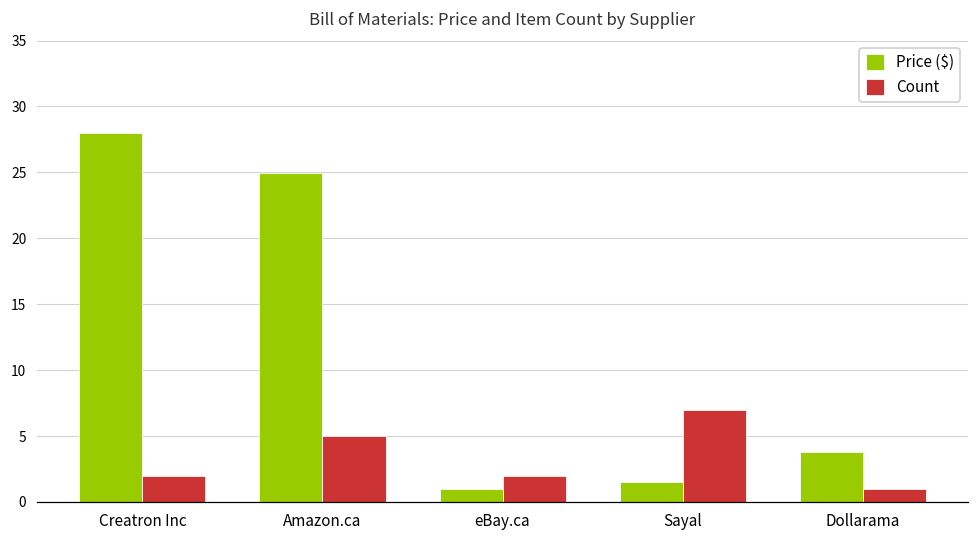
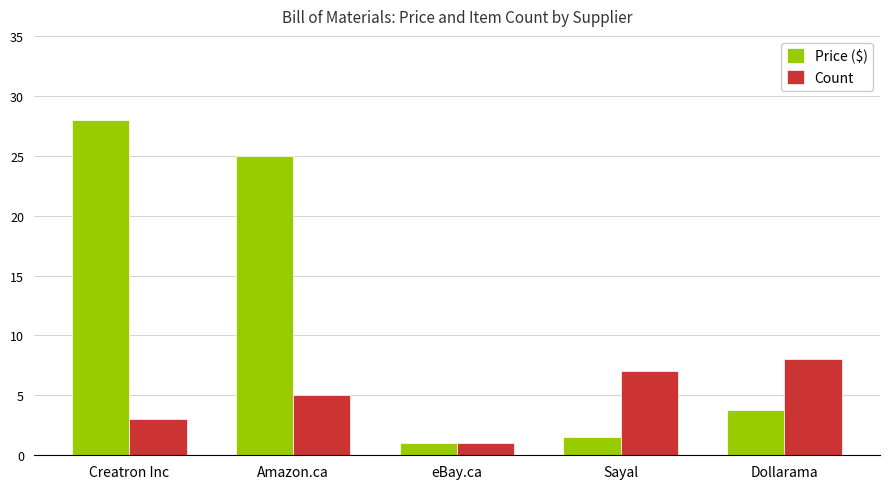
Count, Creatron Inc: 2 -> 3
Count, eBay.ca: 2 -> 1
Count, Dollarama: 1 -> 8
